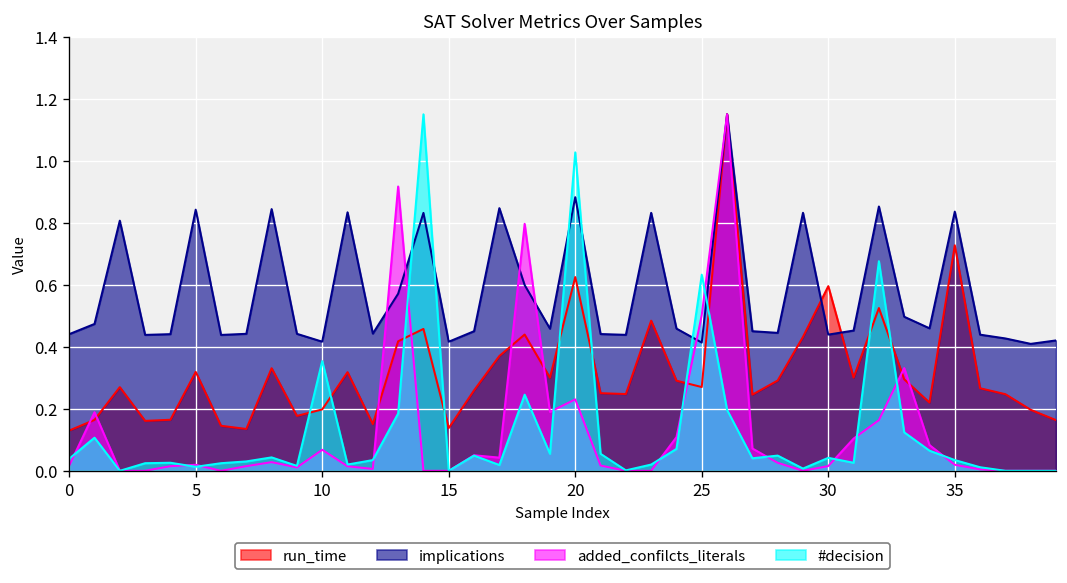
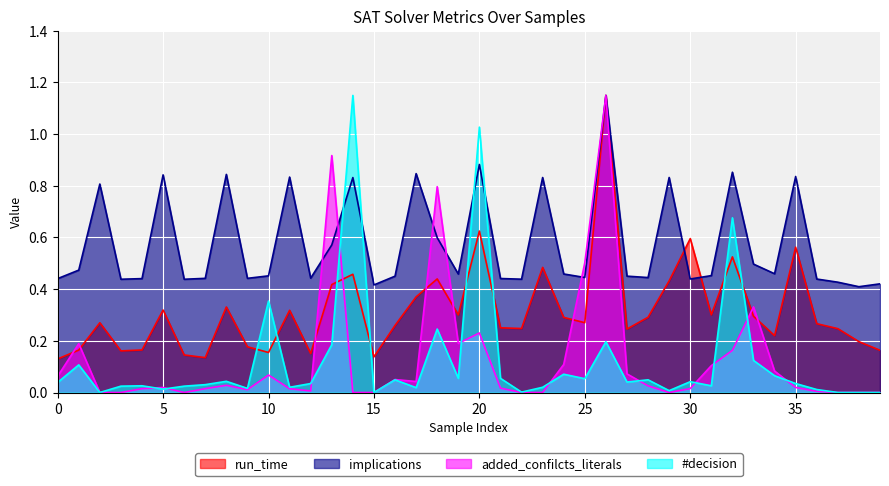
added_confilcts_literals, 0: 0.02 -> 0.06
run_time, 10: 0.20 -> 0.15
implications, 10: 0.42 -> 0.45
implications, 25: 0.41 -> 0.45
#decision, 25: 0.63 -> 0.05
run_time, 35: 0.73 -> 0.56
